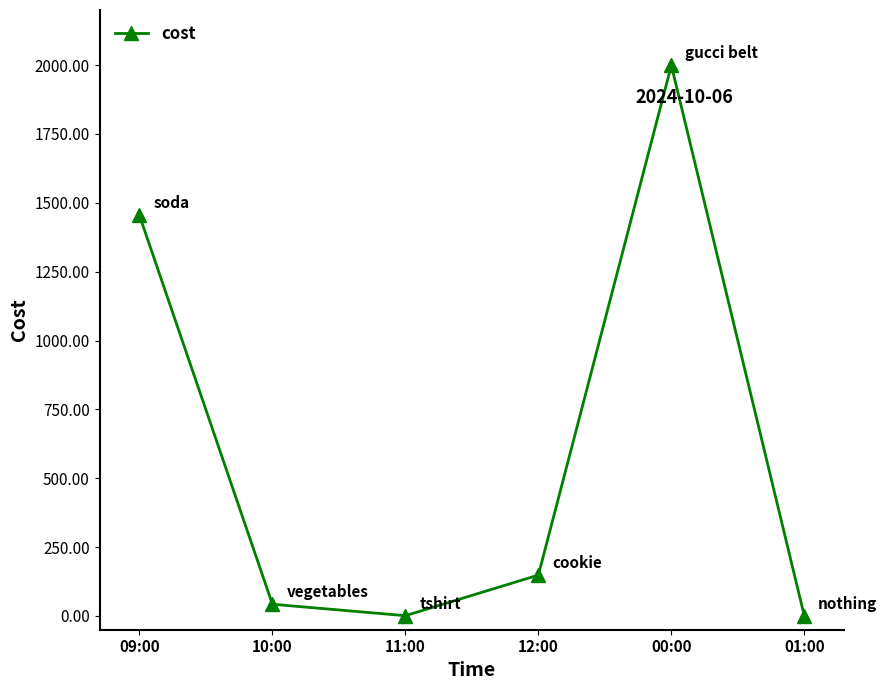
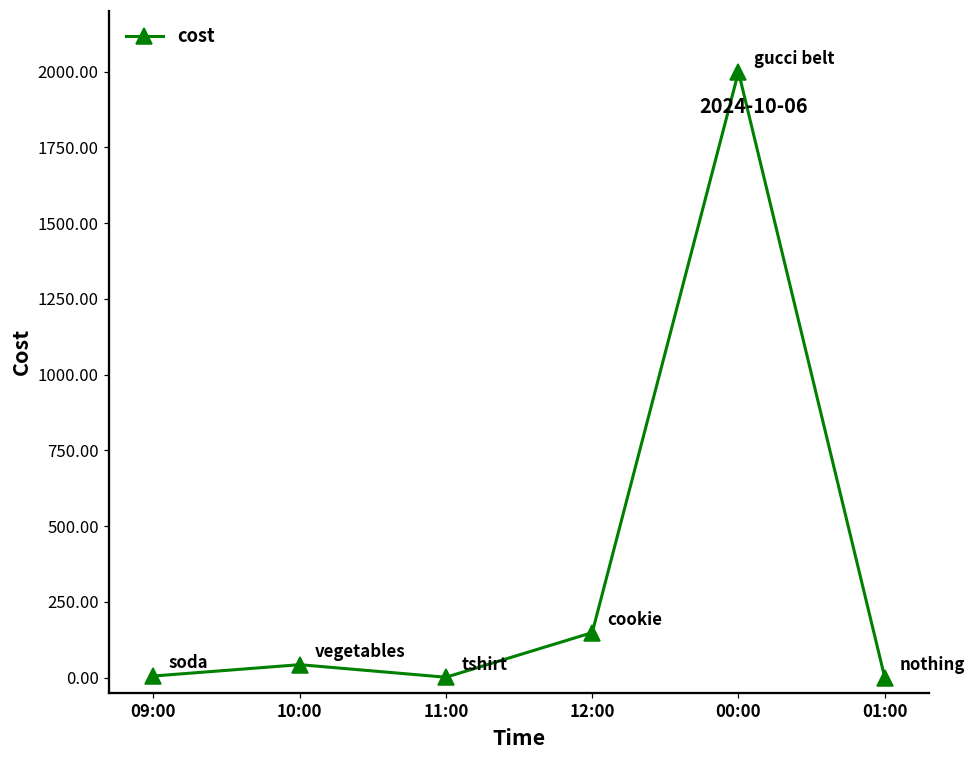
09:00: 1450 -> 10
